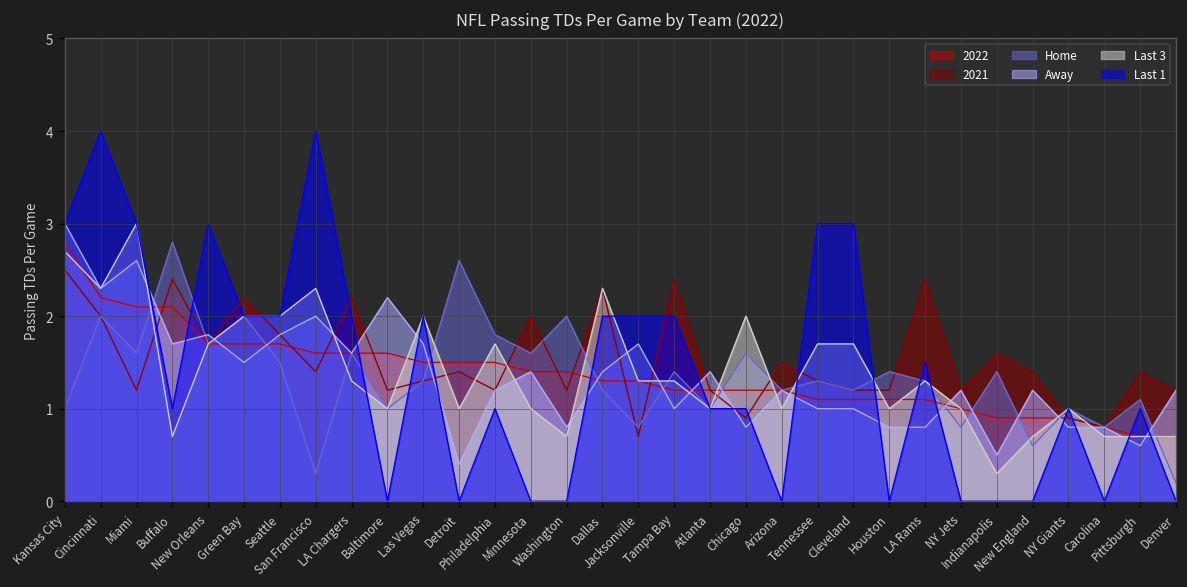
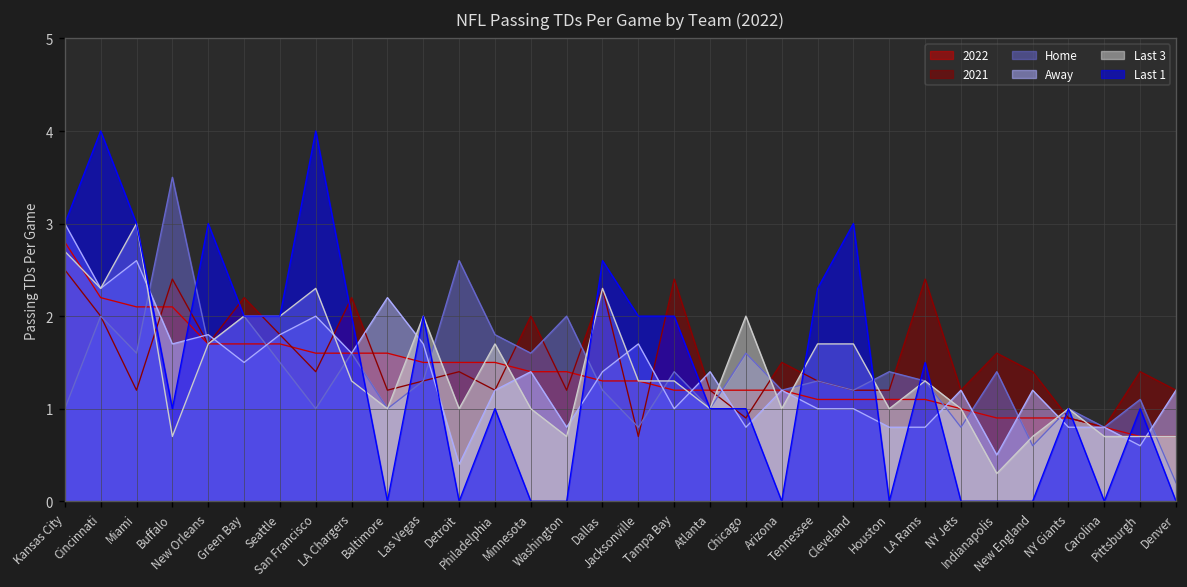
Home, Buffalo: 2.8 -> 3.5
Home, San Francisco: 0.3 -> 1.0
Last 1, Dallas: 2.0 -> 2.6
Last 1, Tennessee: 3.0 -> 2.3
